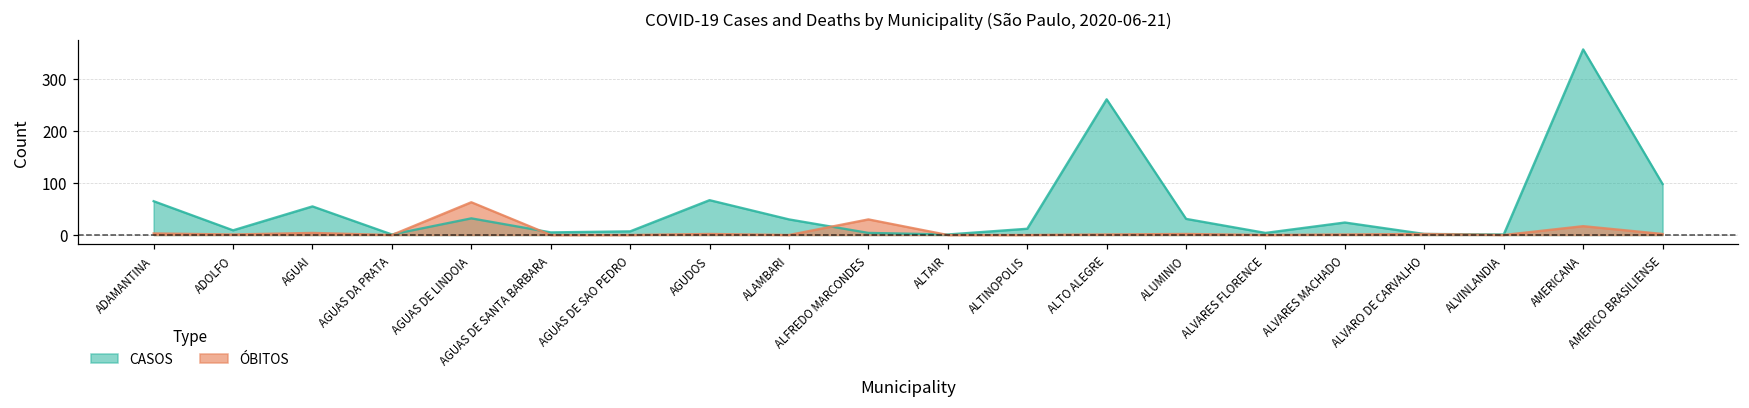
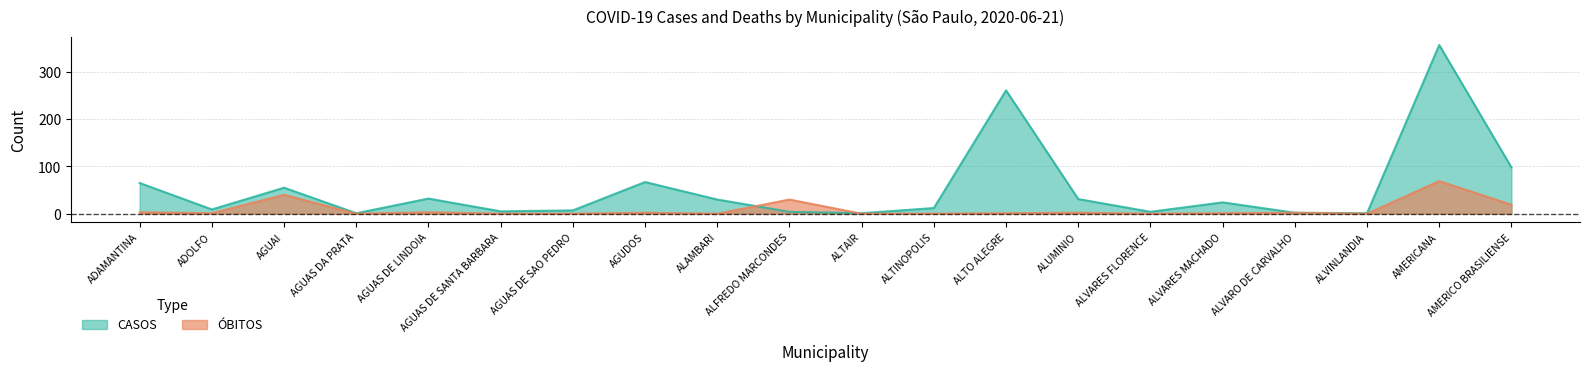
ÓBITOS, AGUAI: 0 -> 40
ÓBITOS, AGUAS DE LINDOIA: 60 -> 0
ÓBITOS, AMERICANA: 20 -> 70
ÓBITOS, AMERICO BRASILIENSE: 0 -> 20
